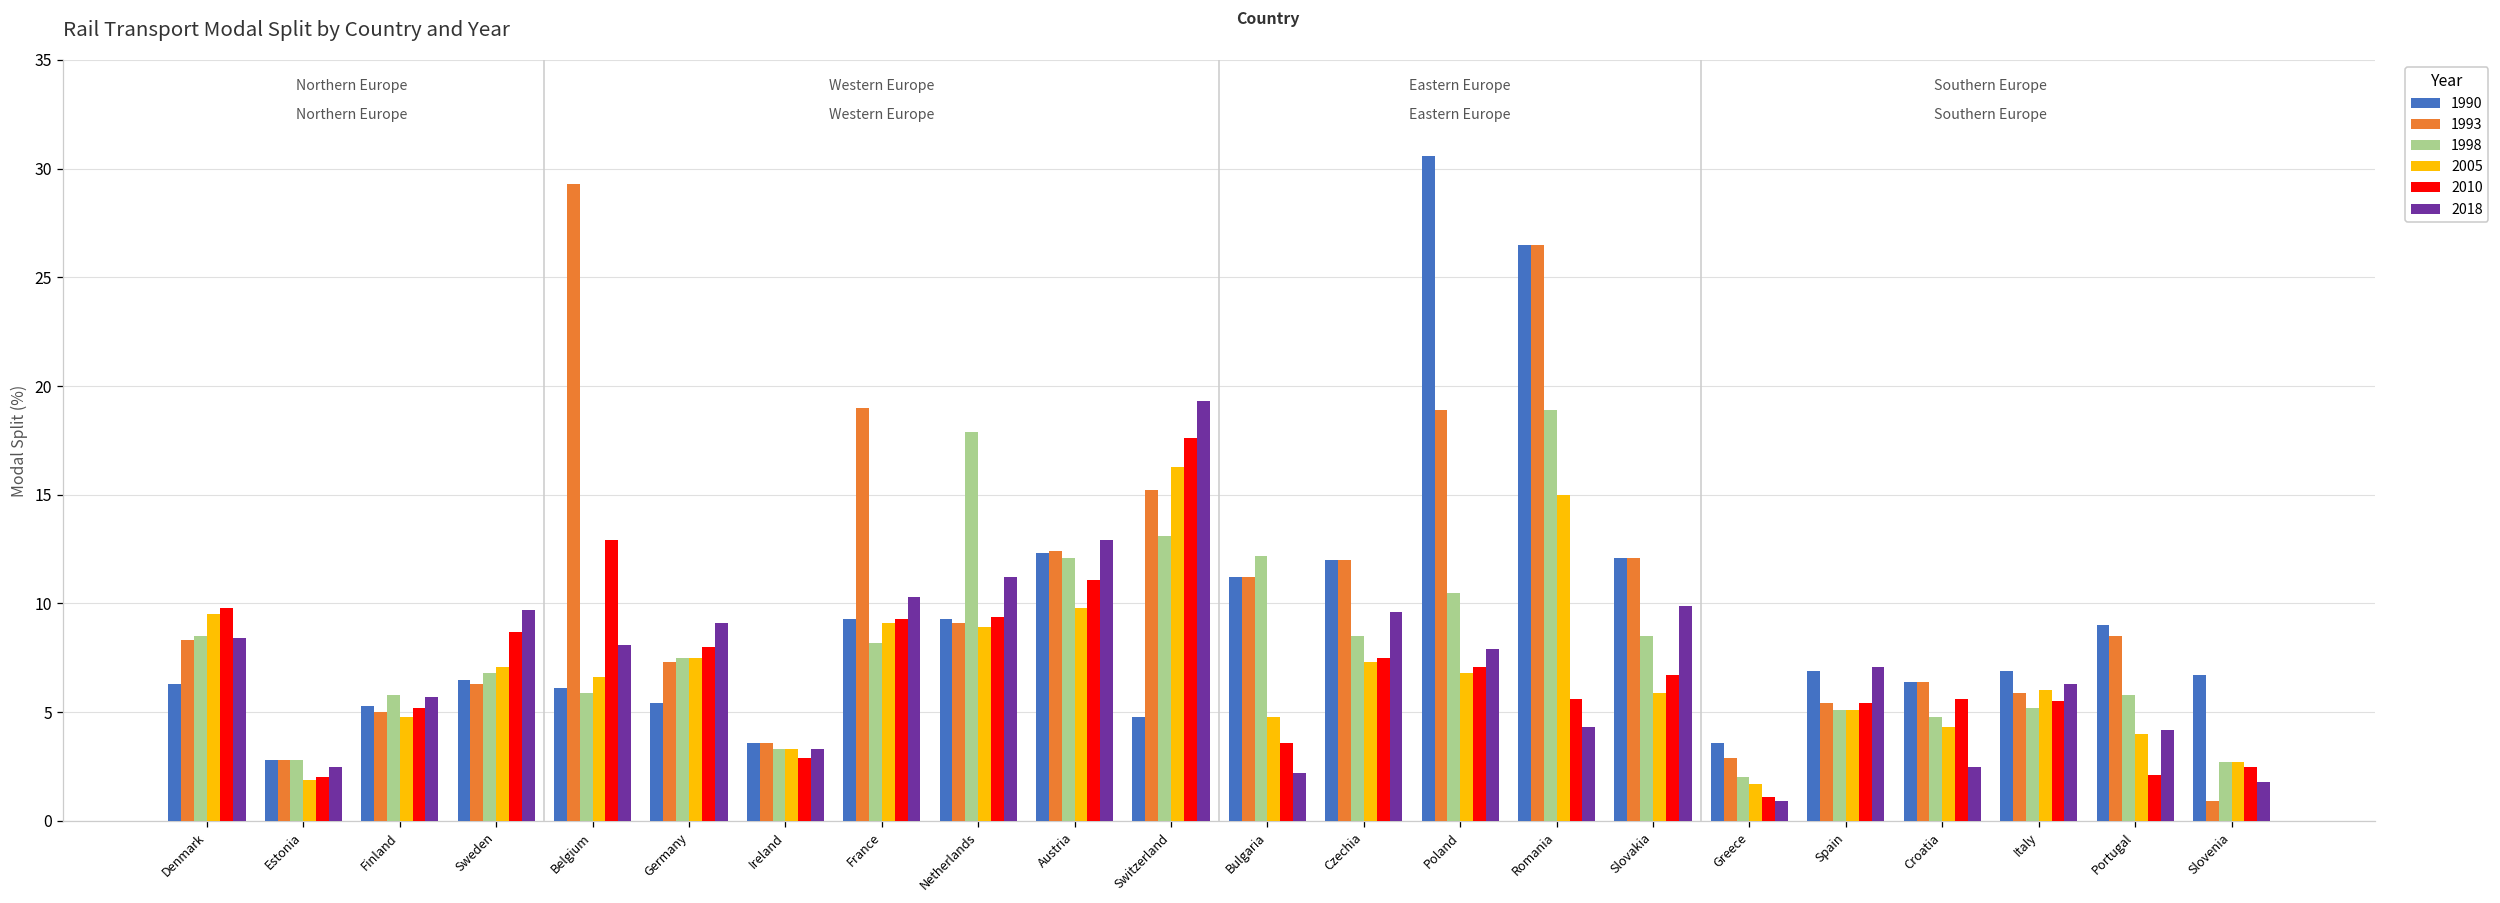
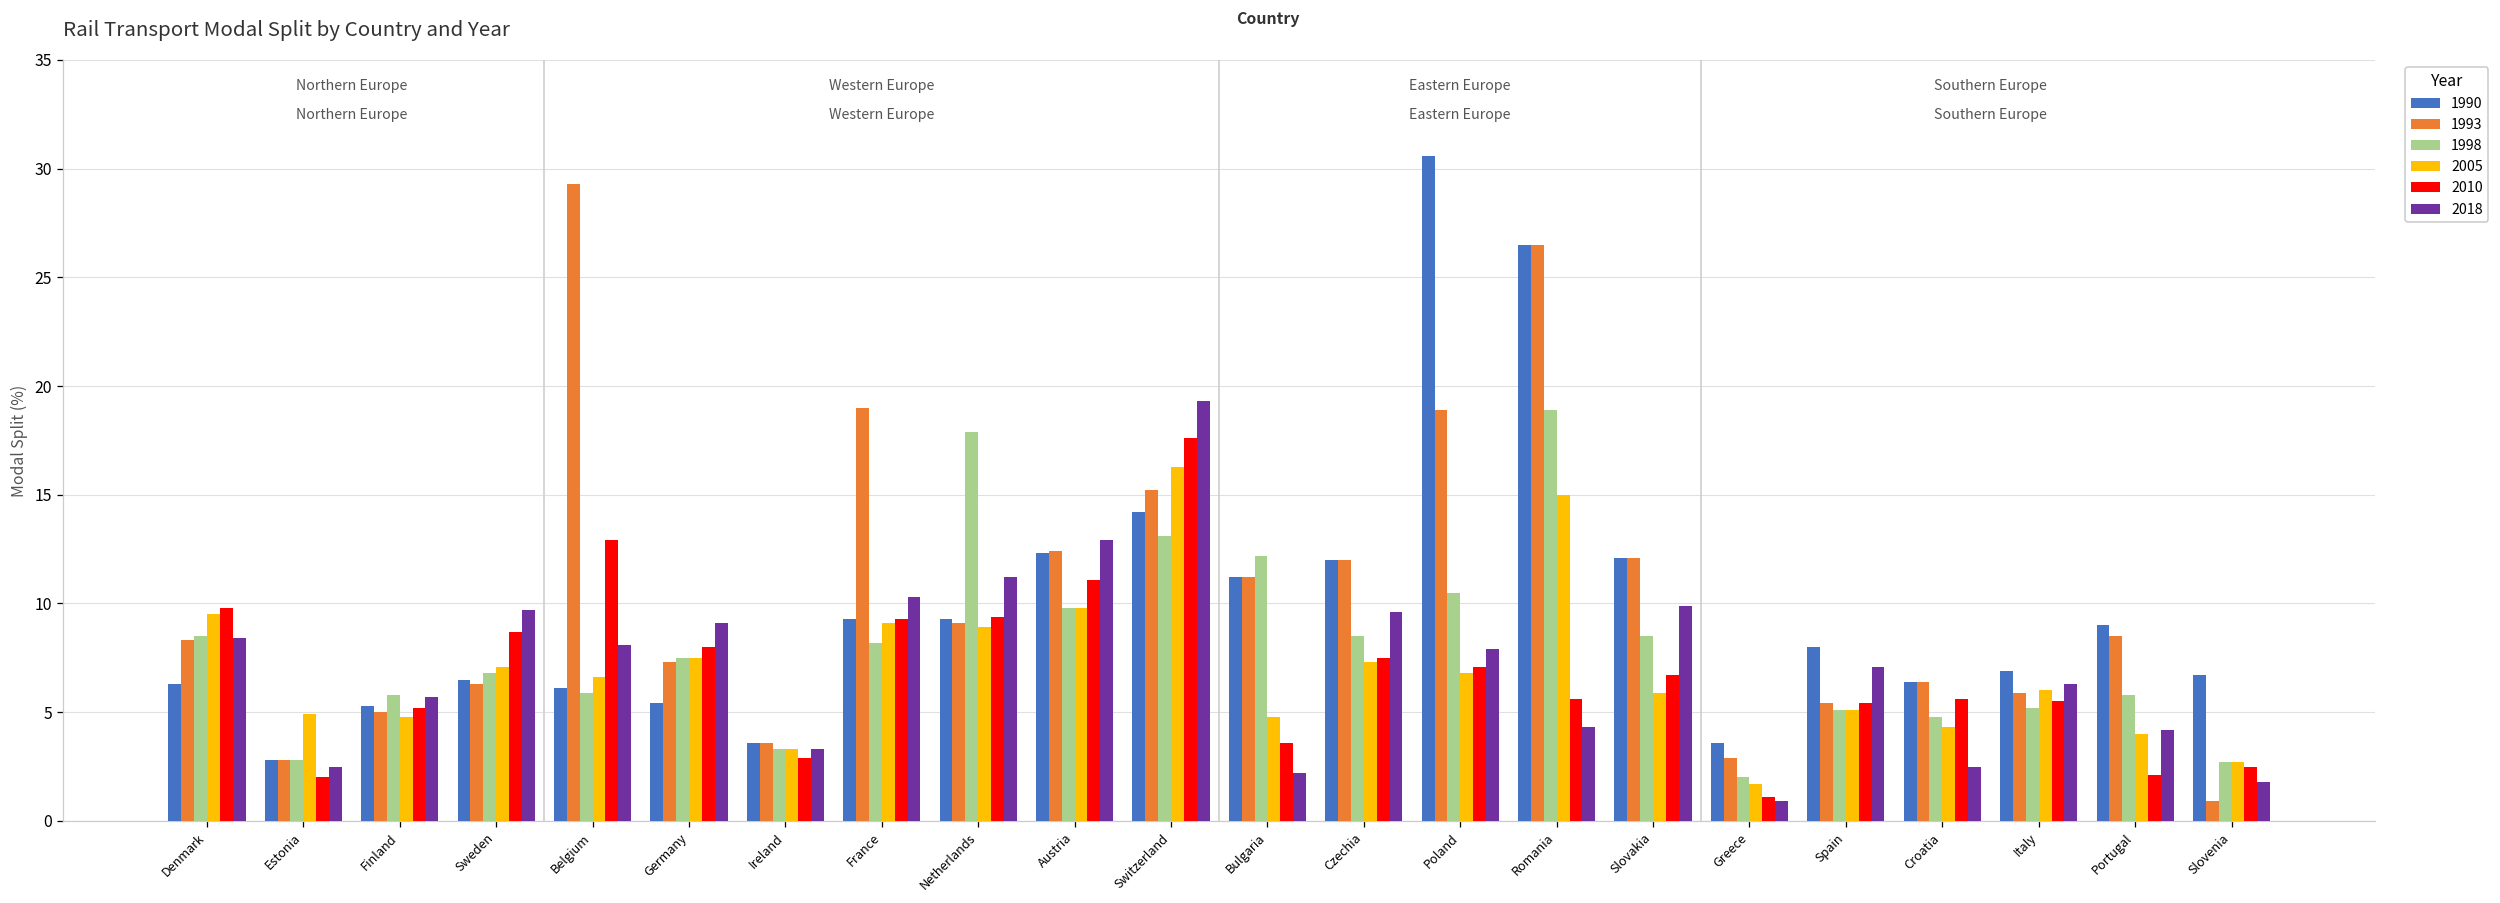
2005, Estonia: 1.9 -> 4.9
1998, Austria: 12.1 -> 9.8
1990, Switzerland: 4.8 -> 14.2
1990, Spain: 6.9 -> 8.0
